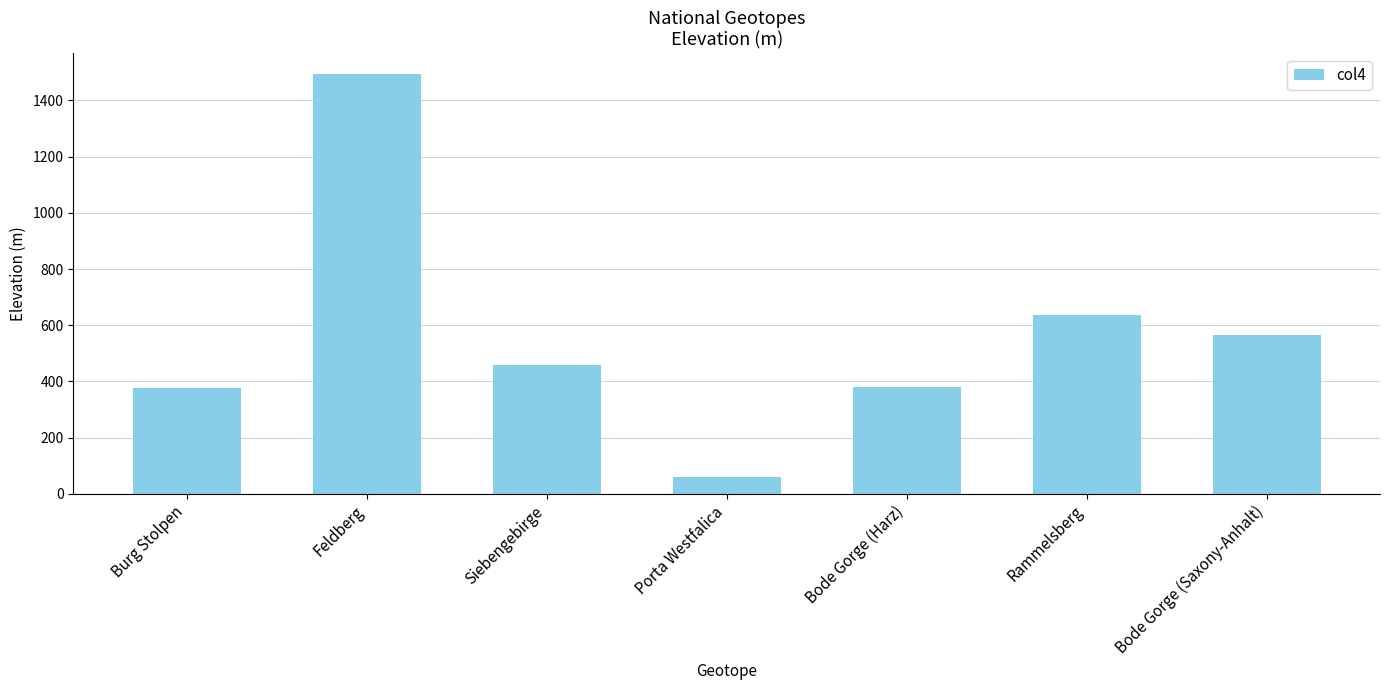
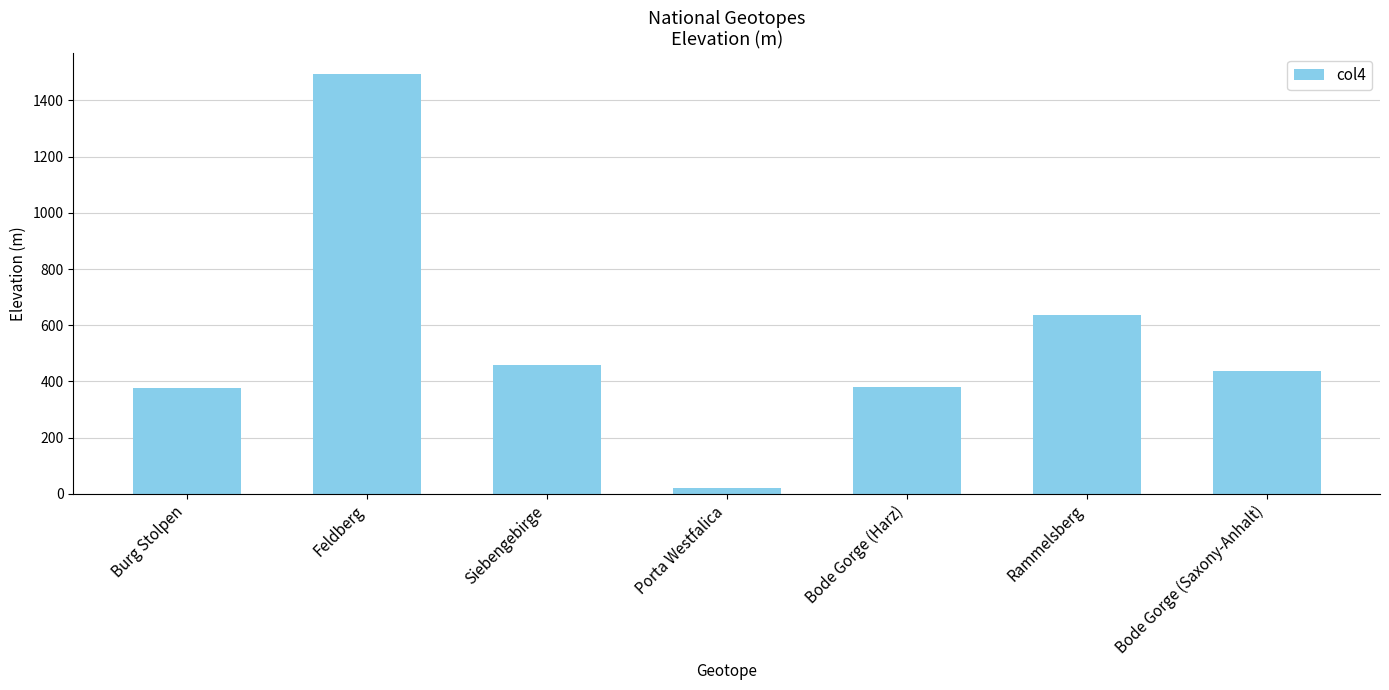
Porta Westfalica: 60 -> 20
Bode Gorge (Saxony-Anhalt): 570 -> 440
